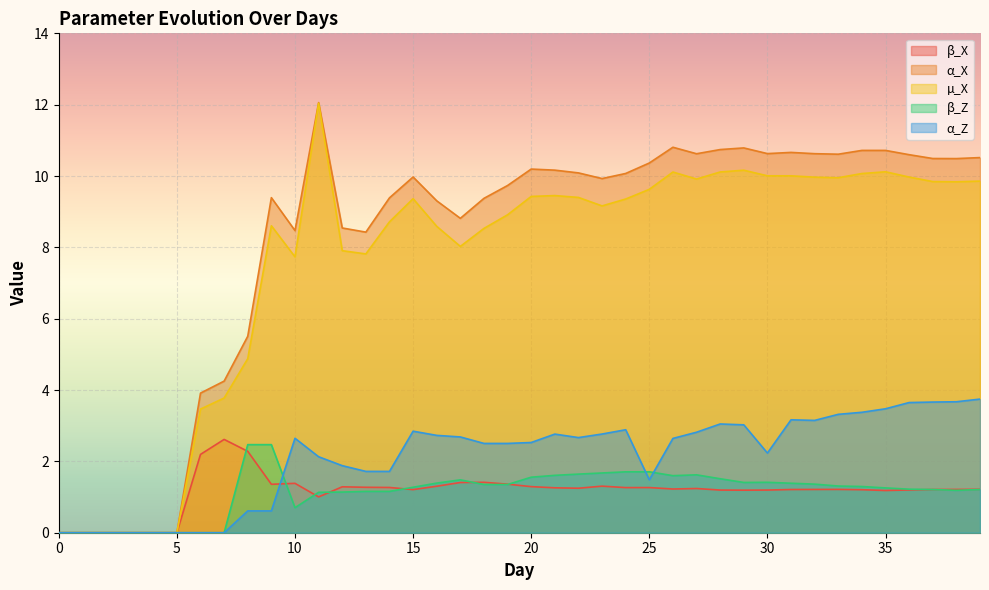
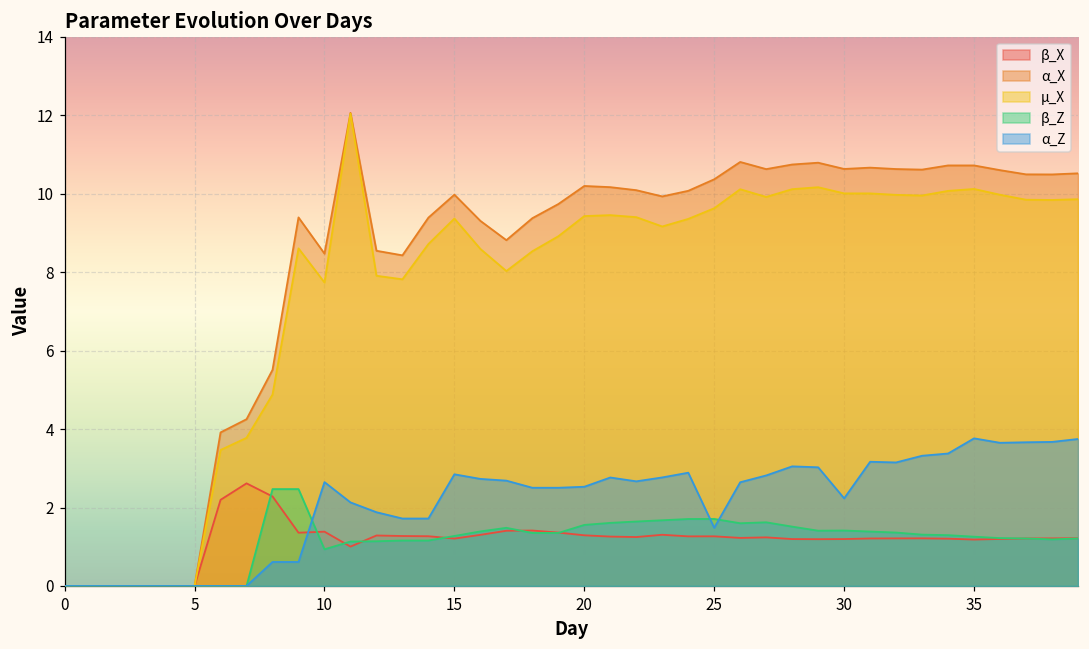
β_Z, 10: 0.7 -> 0.9
α_Z, 35: 3.5 -> 3.8
